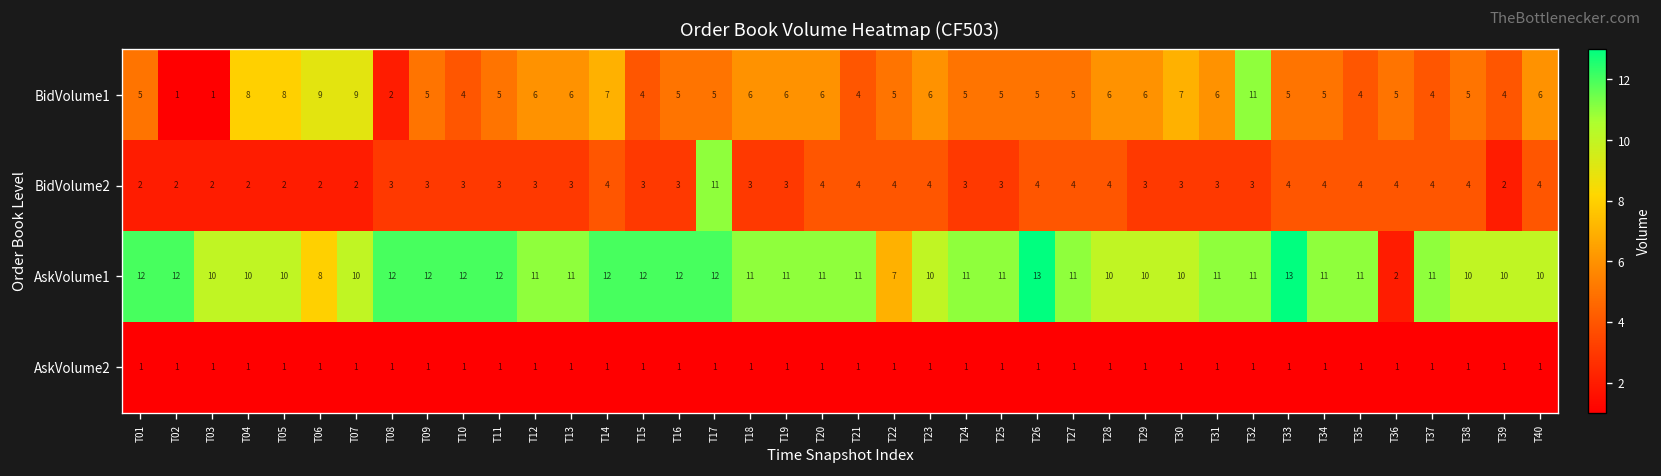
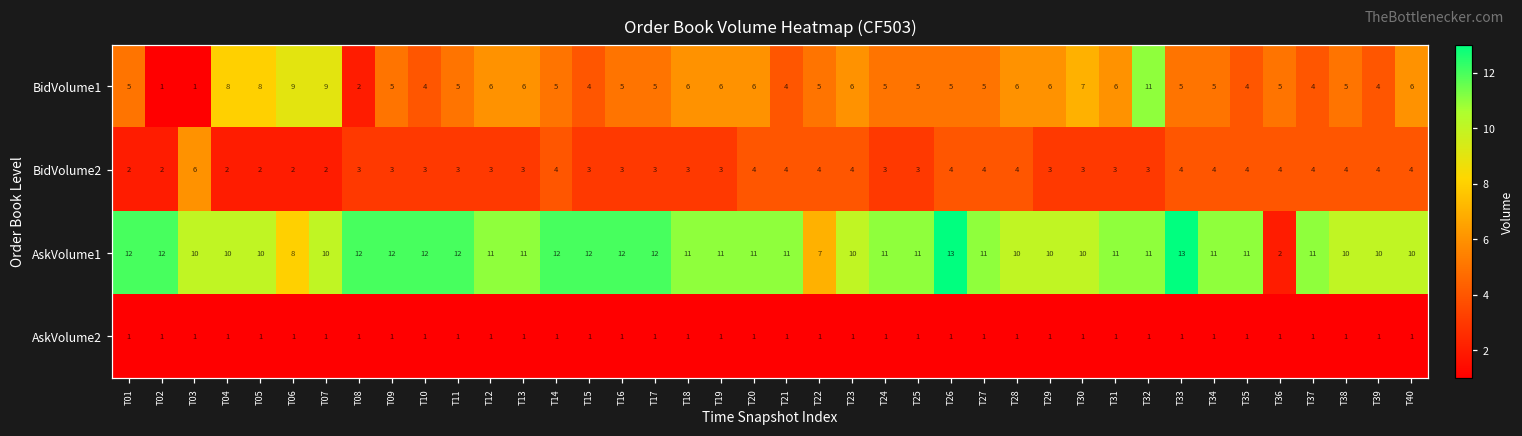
BidVolume1, T14: 7 -> 5
BidVolume2, T03: 2 -> 6
BidVolume2, T17: 11 -> 3
BidVolume2, T39: 2 -> 4
